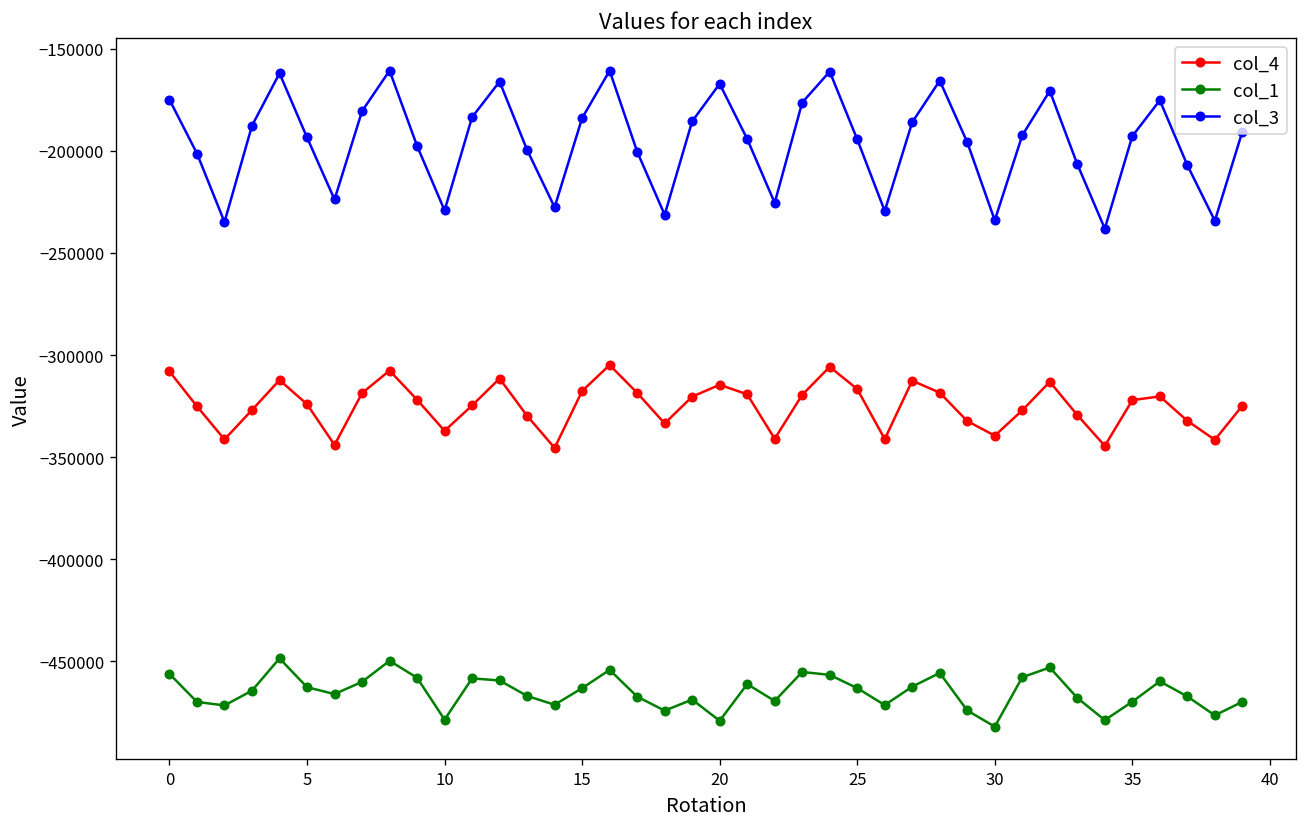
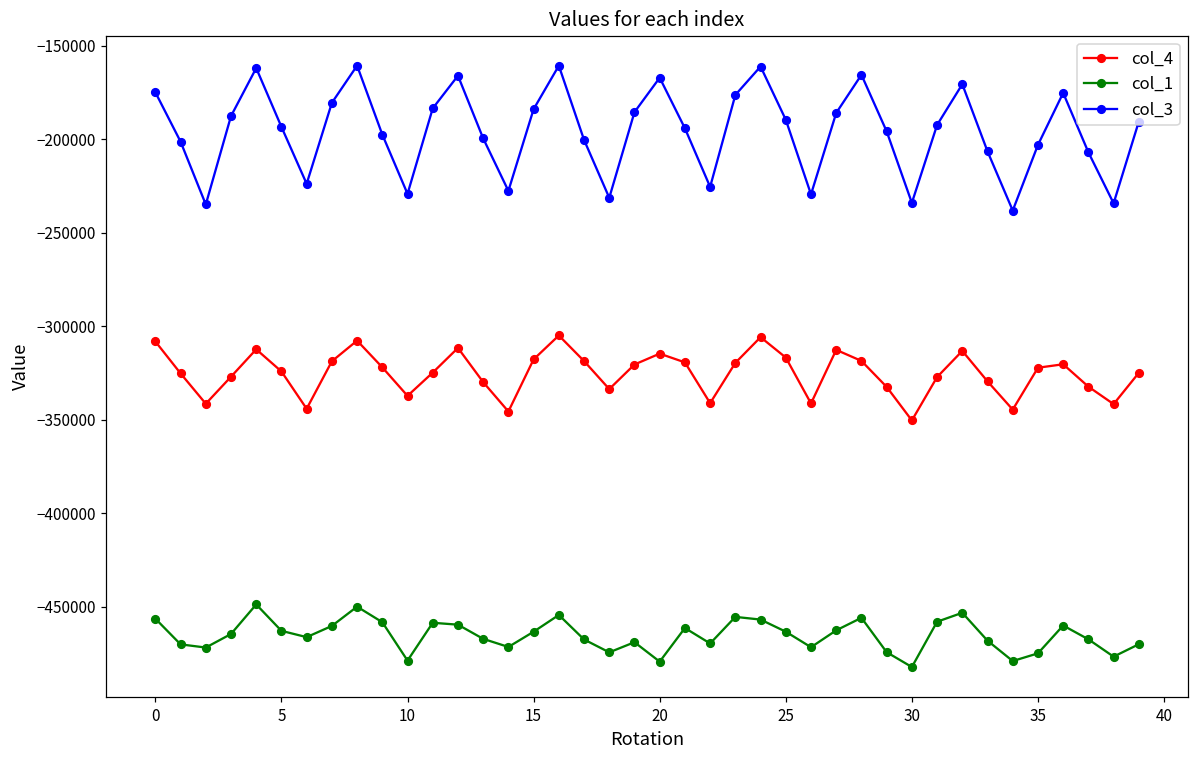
col_3, 25: -194000 -> -190000
col_4, 30: -340000 -> -350000
col_1, 35: -470000 -> -475000
col_3, 35: -193000 -> -203000
